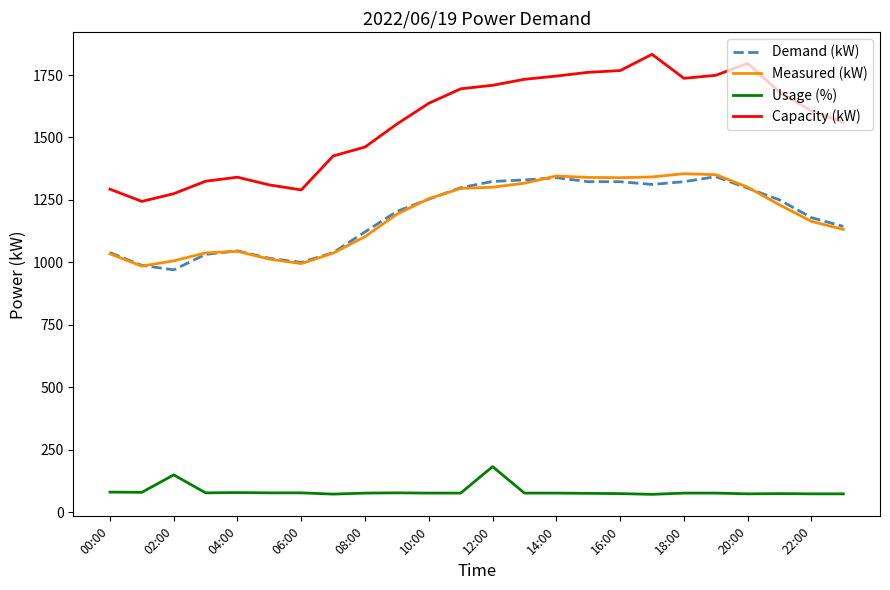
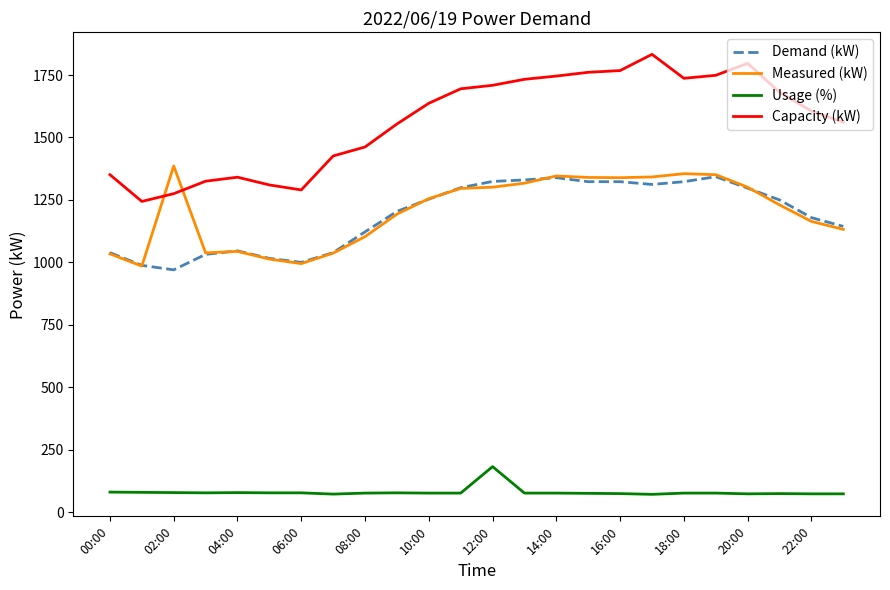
Capacity (kW), 00:00: 1290 -> 1350
Measured (kW), 02:00: 1010 -> 1390
Usage (%), 02:00: 150 -> 80
